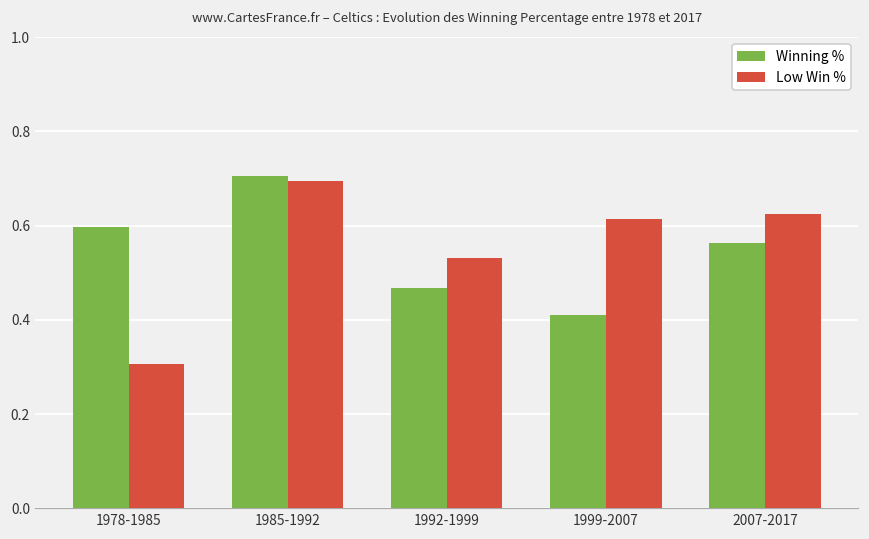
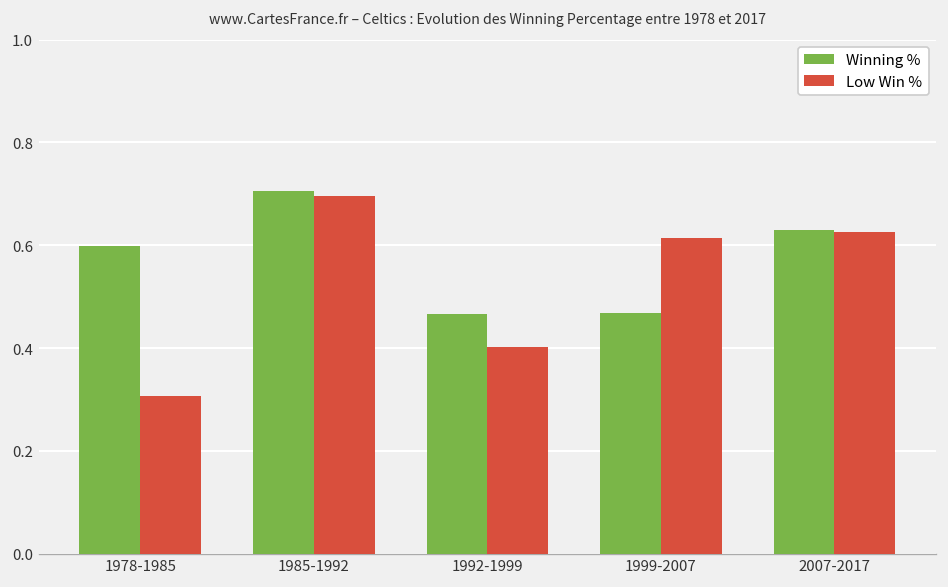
Low Win %, 1992-1999: 0.53 -> 0.40
Winning %, 1999-2007: 0.41 -> 0.47
Winning %, 2007-2017: 0.56 -> 0.63
